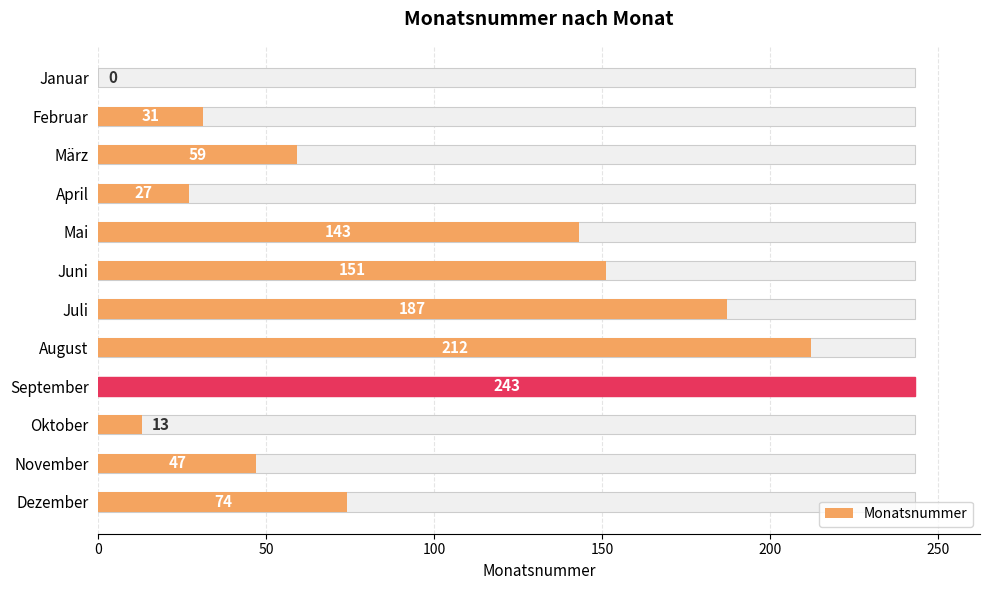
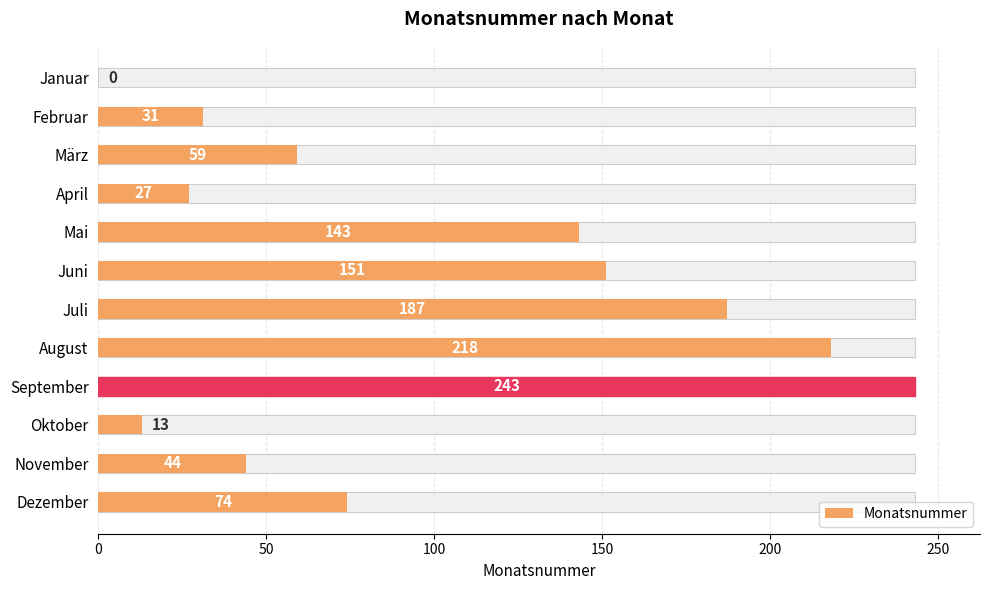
Monatsnummer, August: 212 -> 218
Monatsnummer, November: 47 -> 44
